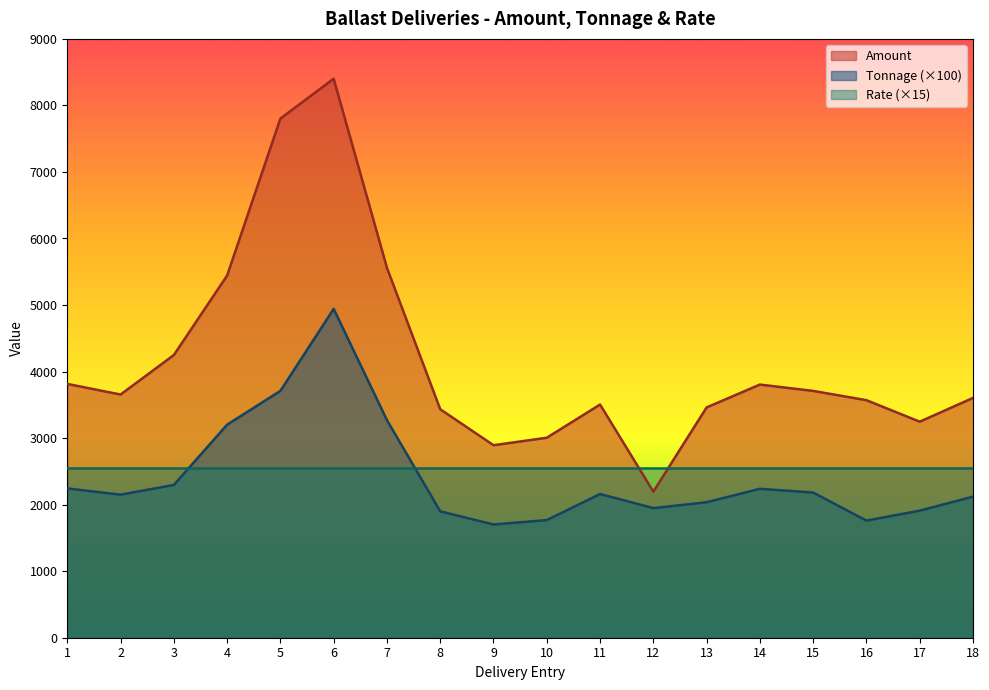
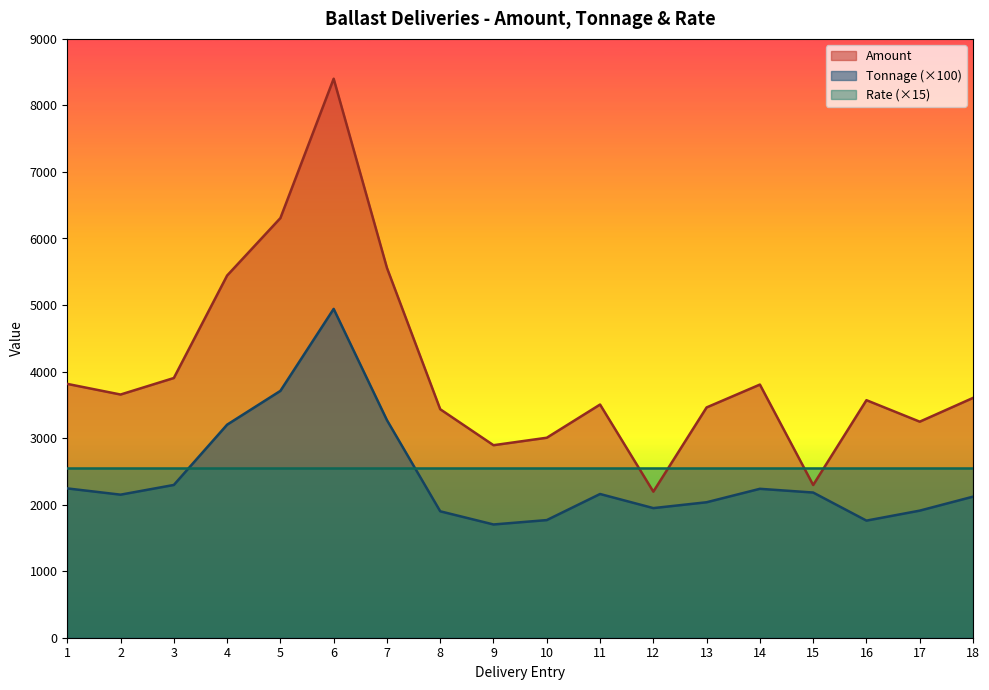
Amount, 3: 4200 -> 3900
Amount, 5: 7800 -> 6300
Amount, 15: 3700 -> 2300
